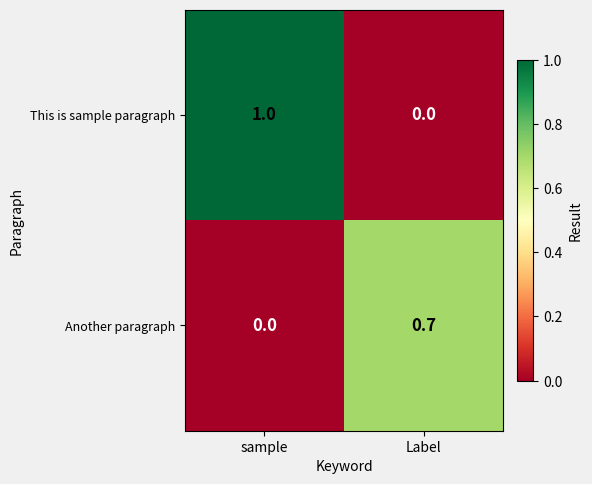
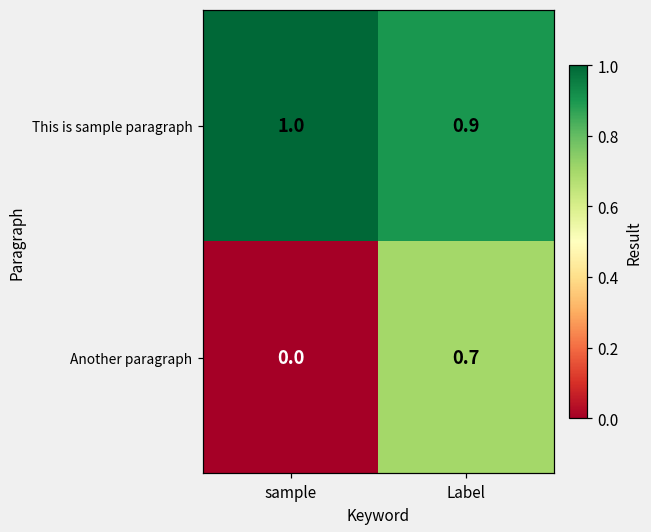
This is sample paragraph, Label: 0.0 -> 0.9
